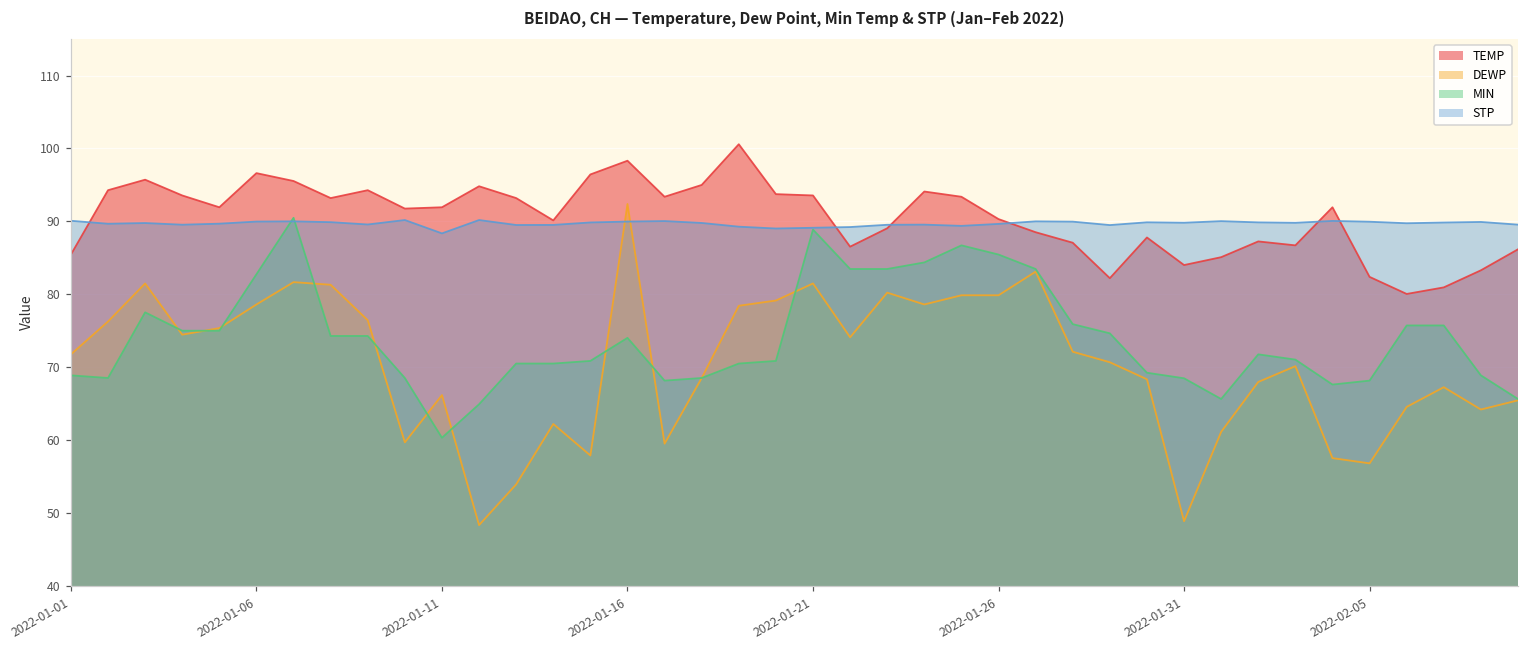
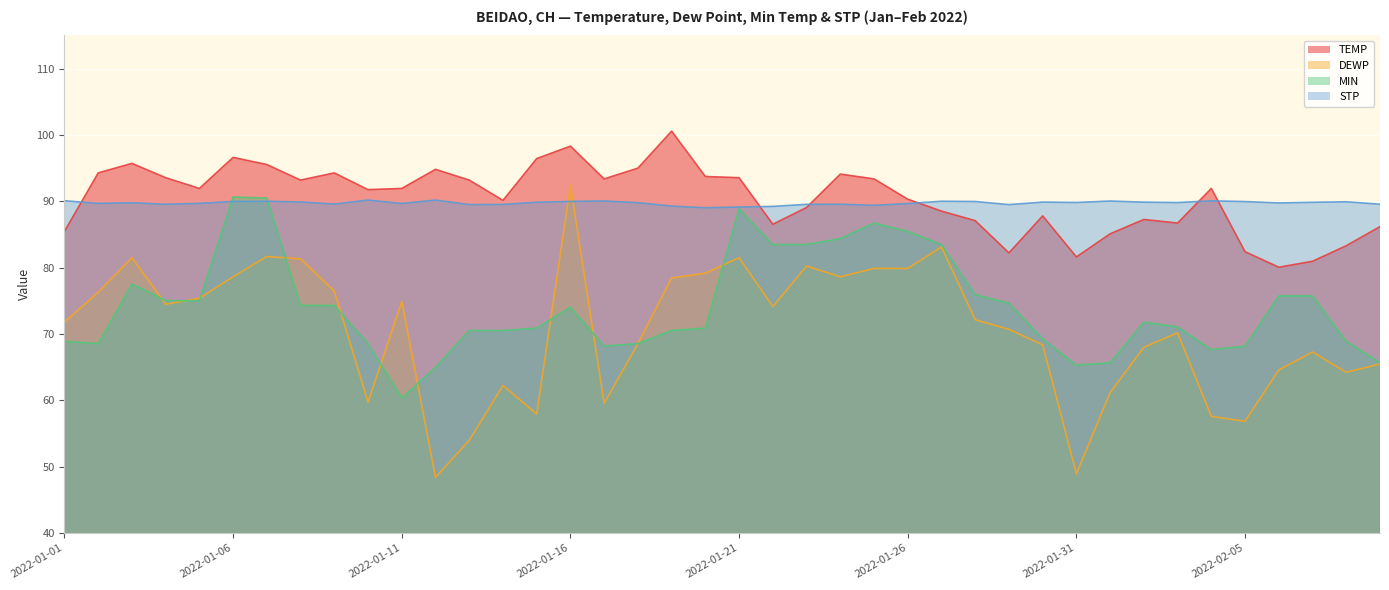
MIN, 2022-01-06: 83 -> 91
DEWP, 2022-01-11: 66 -> 75
STP, 2022-01-11: 88 -> 90
TEMP, 2022-01-31: 84 -> 82
MIN, 2022-01-31: 69 -> 65
